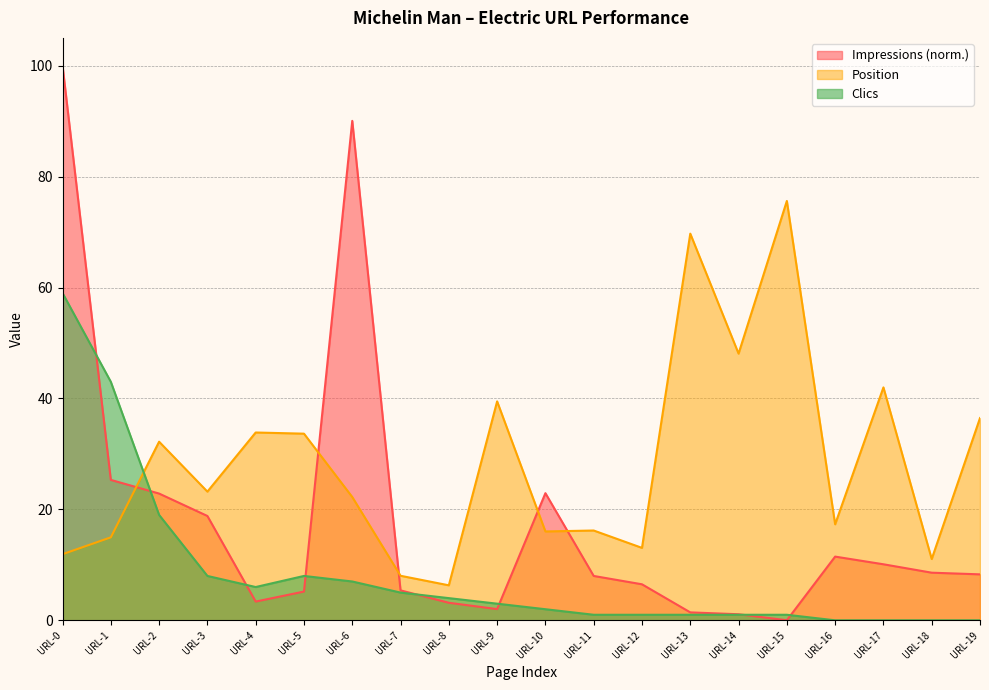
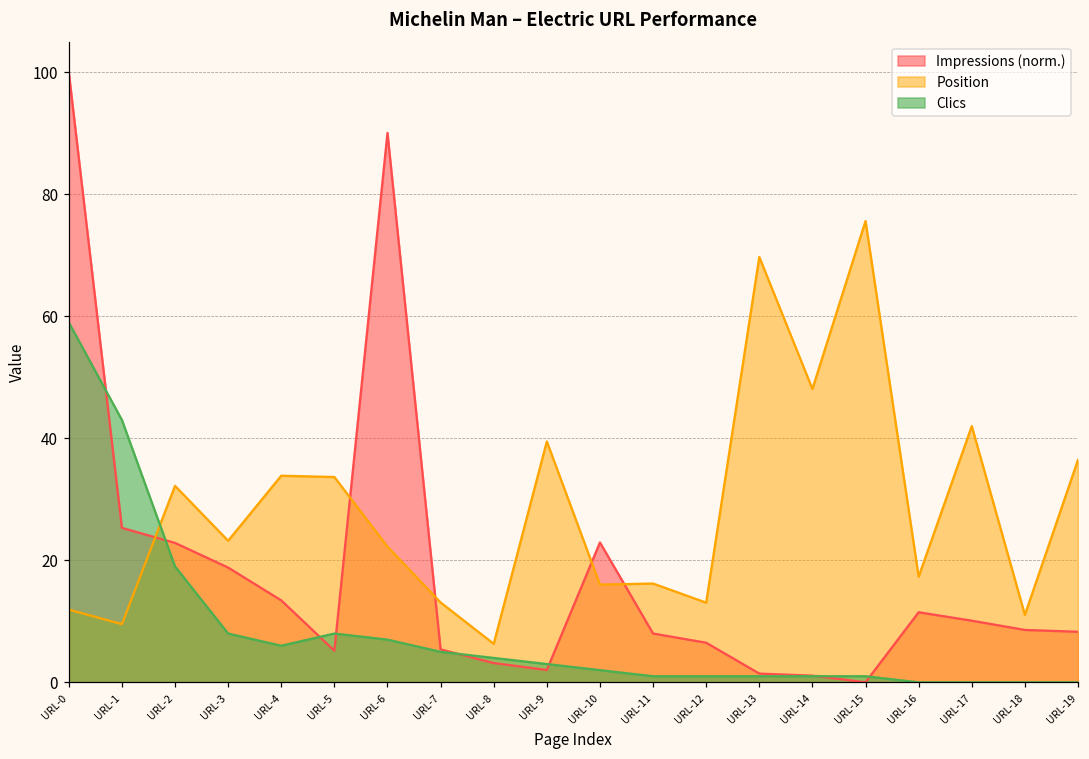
Position, URL-1: 15 -> 10
Impressions (norm.), URL-4: 3 -> 13
Position, URL-7: 8 -> 13
